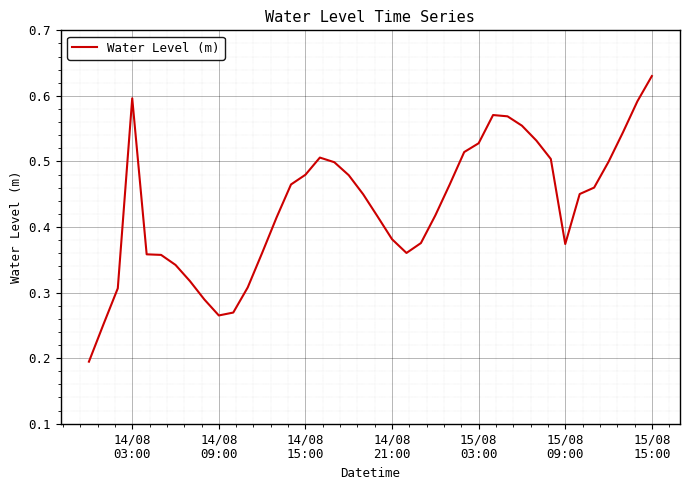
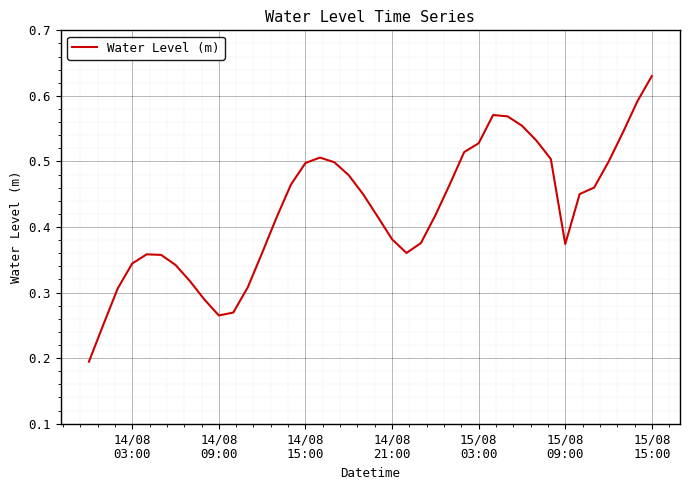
14/08 03:00: 0.60 -> 0.34
14/08 15:00: 0.48 -> 0.50
